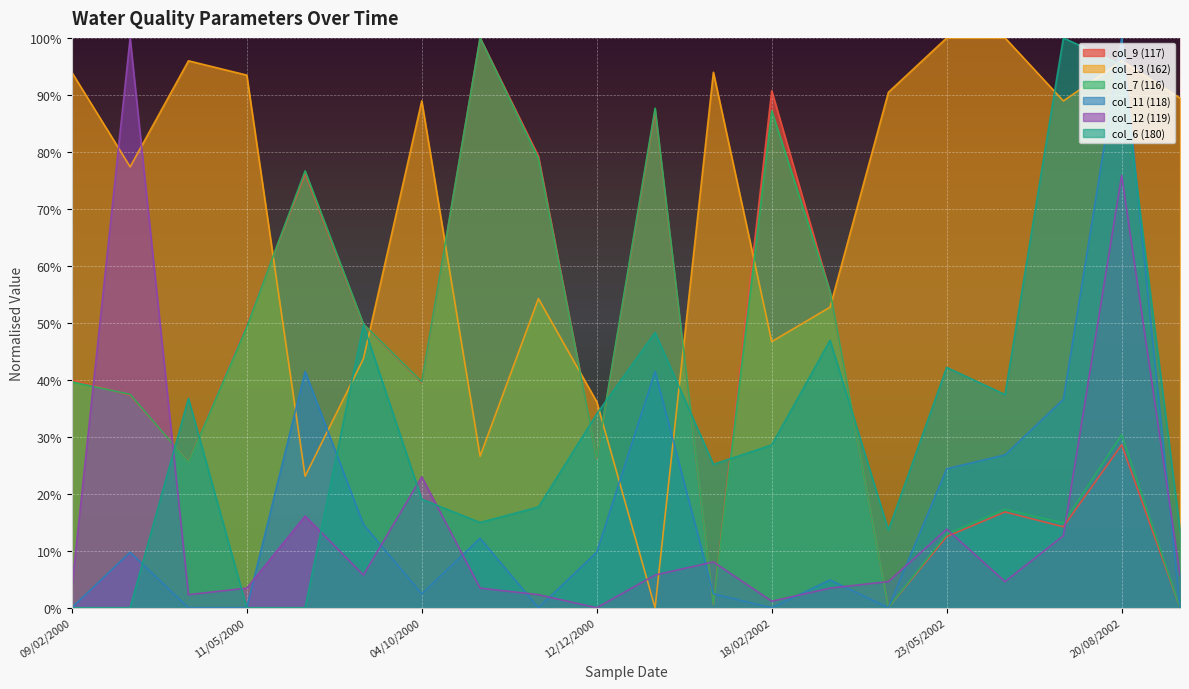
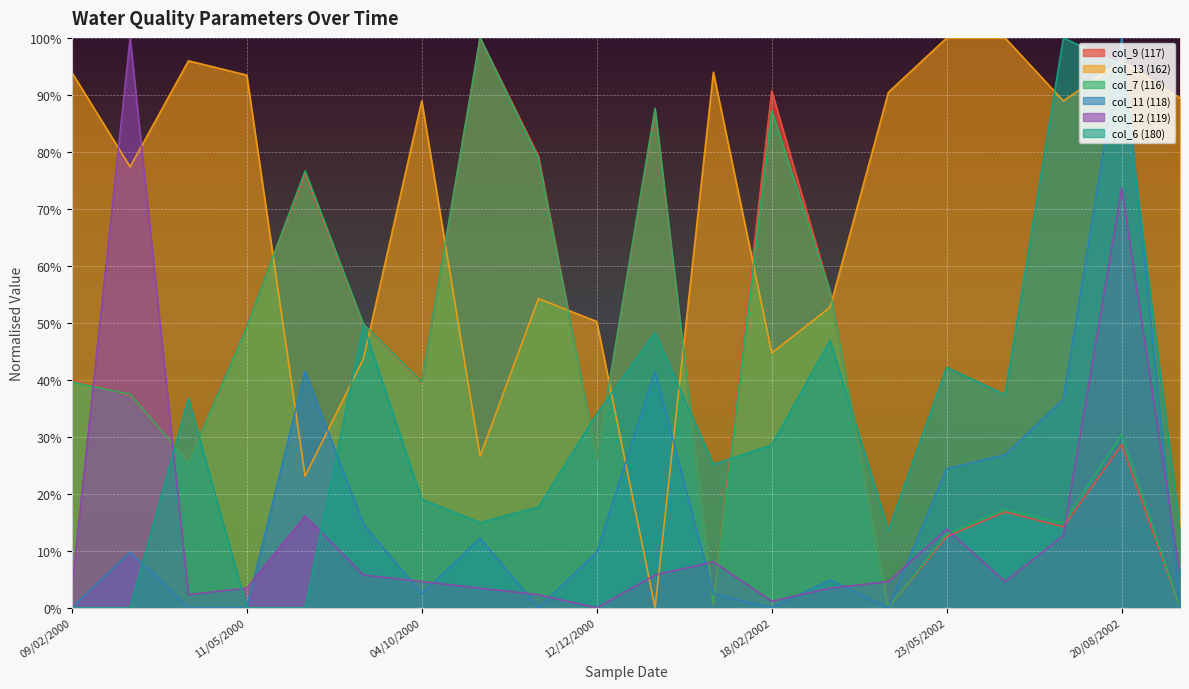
col_12 (119), 04/10/2000: 23% -> 5%
col_13 (162), 12/12/2000: 36% -> 50%
col_13 (162), 18/02/2002: 47% -> 45%
col_12 (119), 20/08/2002: 76% -> 74%
